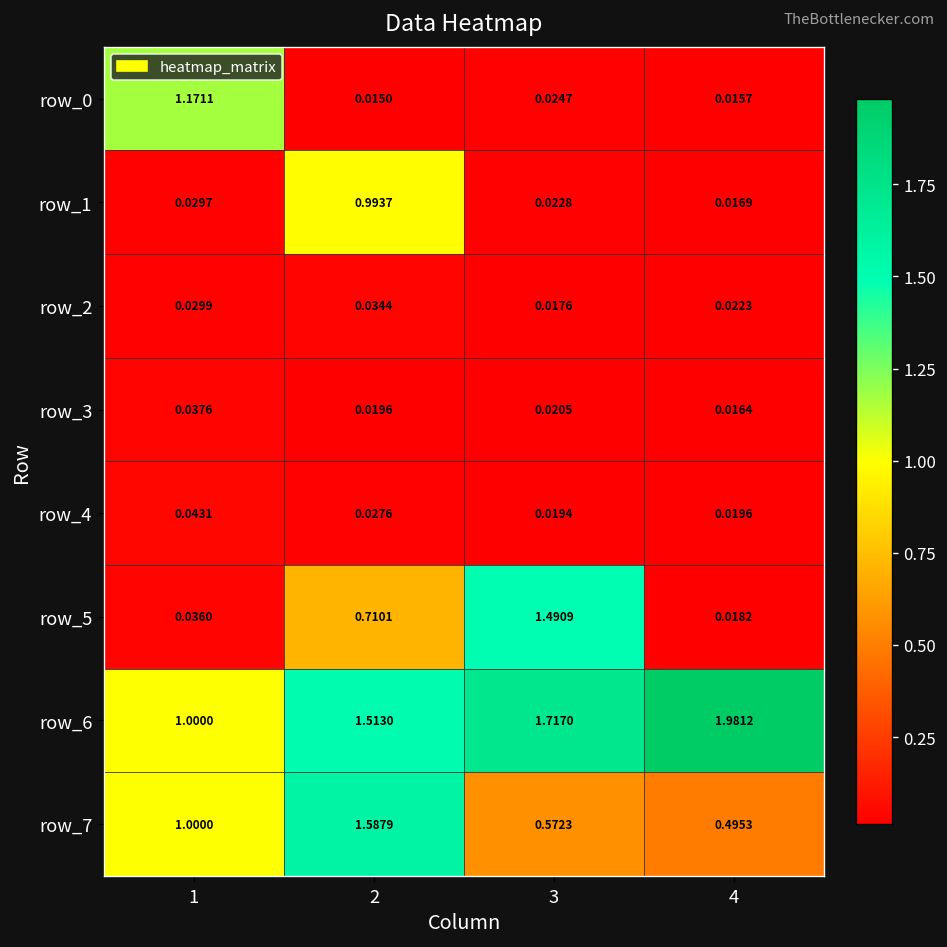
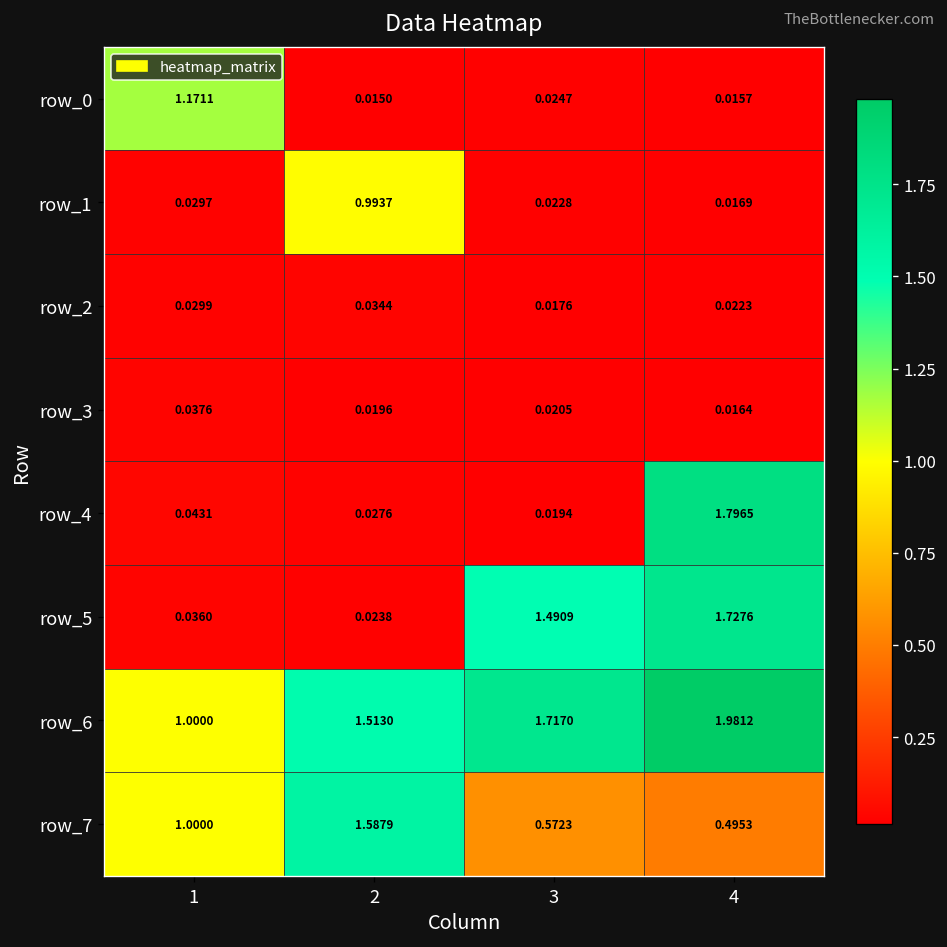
row_4, 4: 0.0196 -> 1.7965
row_5, 2: 0.7101 -> 0.0238
row_5, 4: 0.0182 -> 1.7276
